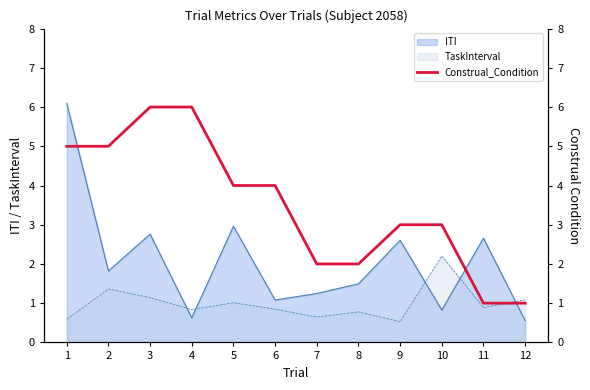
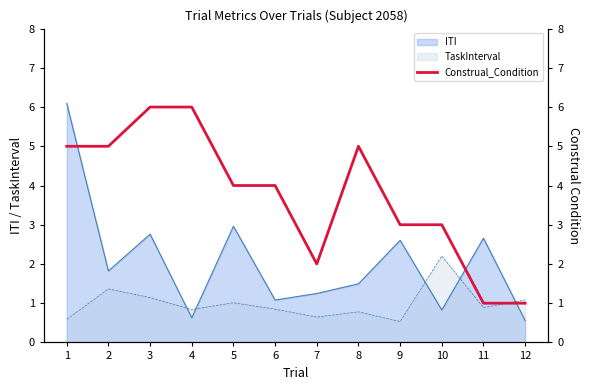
Construal_Condition, 8: 2 -> 5
